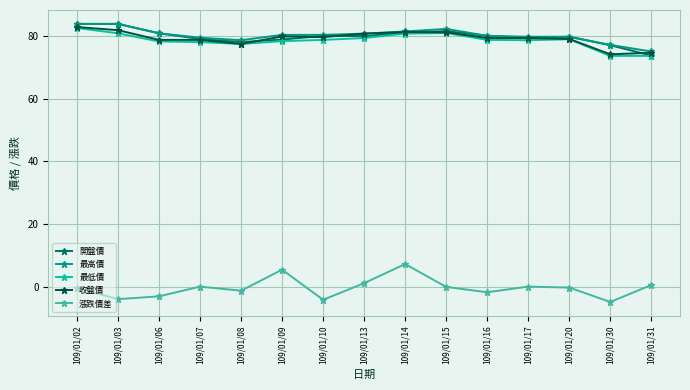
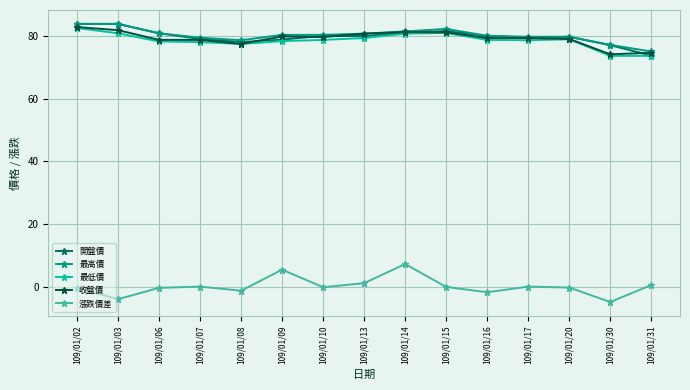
漲跌價差, 109/01/06: -3 -> 0
漲跌價差, 109/01/10: -4 -> 0
